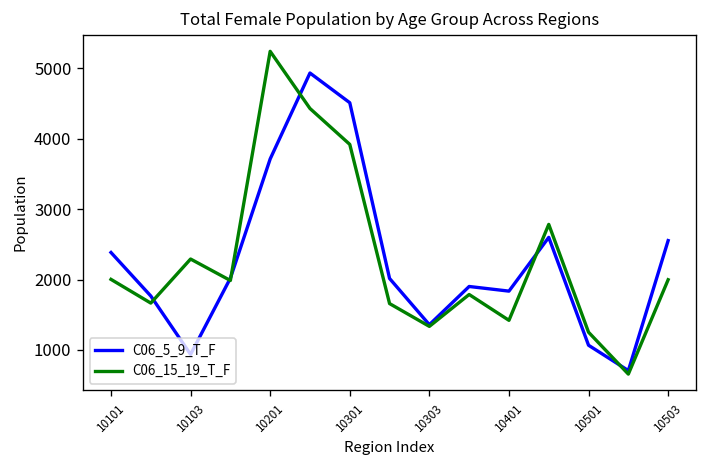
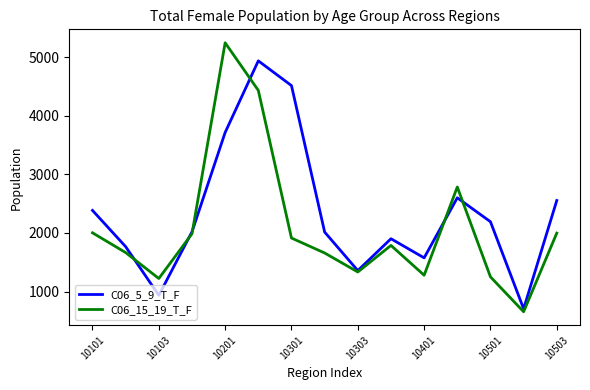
C06_15_19_T_F, 10103: 2300 -> 1200
C06_15_19_T_F, 10301: 3900 -> 1900
C06_5_9_T_F, 10401: 1800 -> 1600
C06_15_19_T_F, 10401: 1400 -> 1300
C06_5_9_T_F, 10501: 1100 -> 2200
